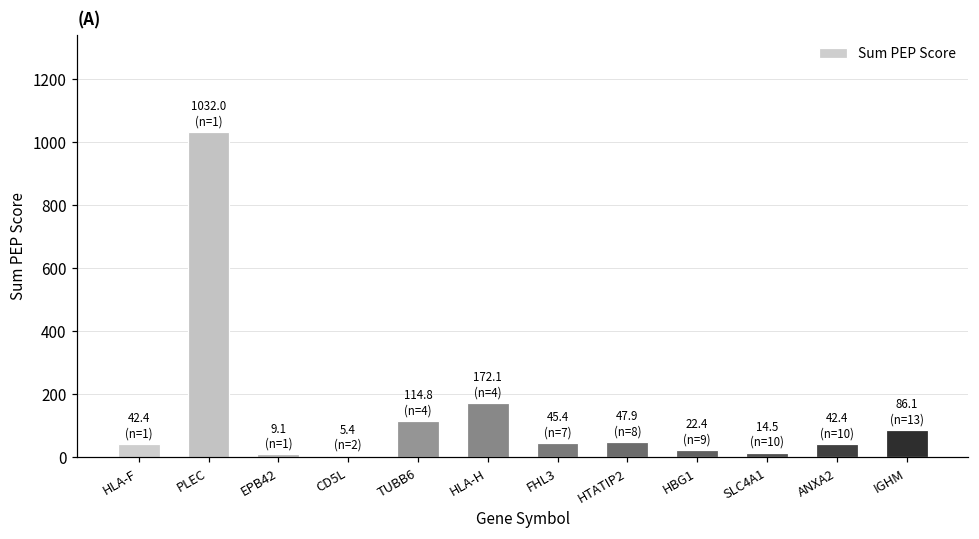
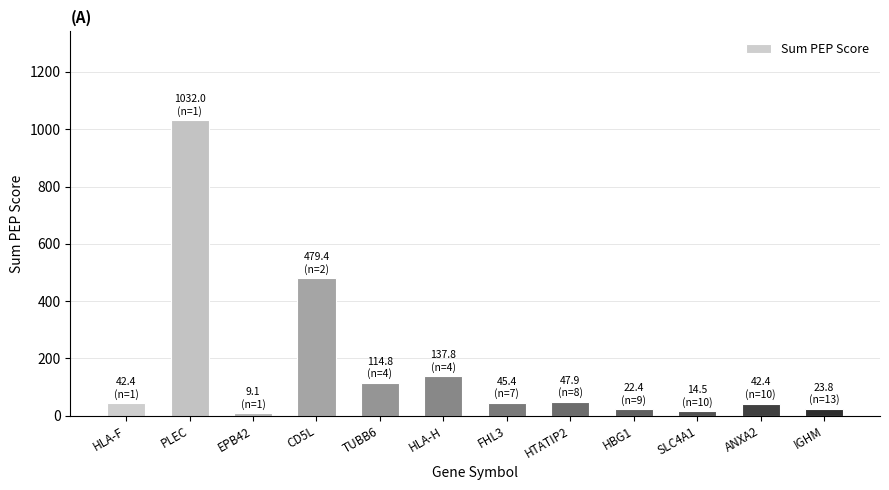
CD5L: 5.4 -> 479.4
HLA-H: 172.1 -> 137.8
IGHM: 86.1 -> 23.8
